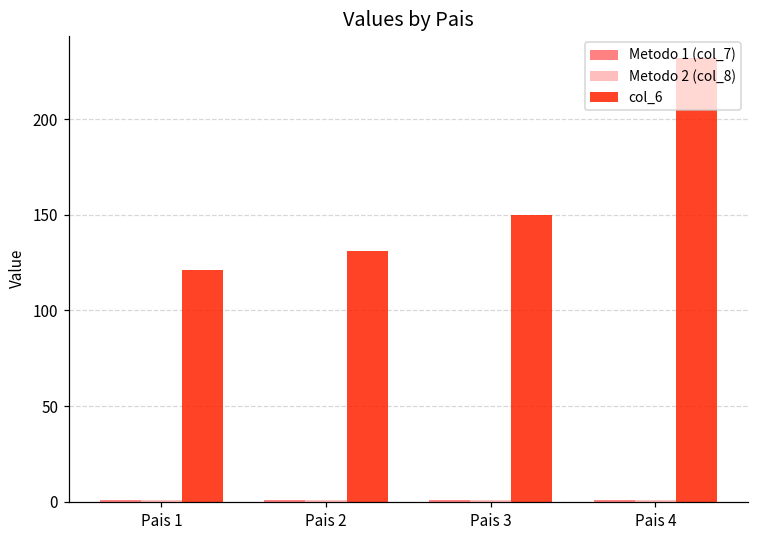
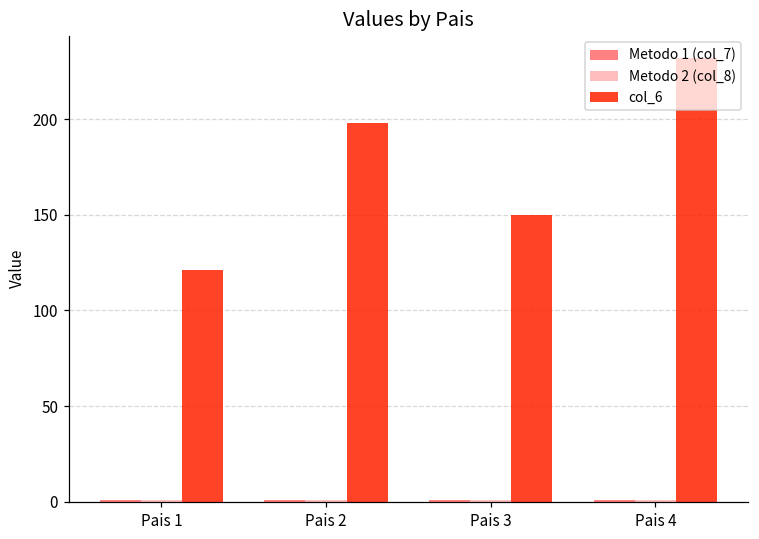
col_6, Pais 2: 131 -> 198
